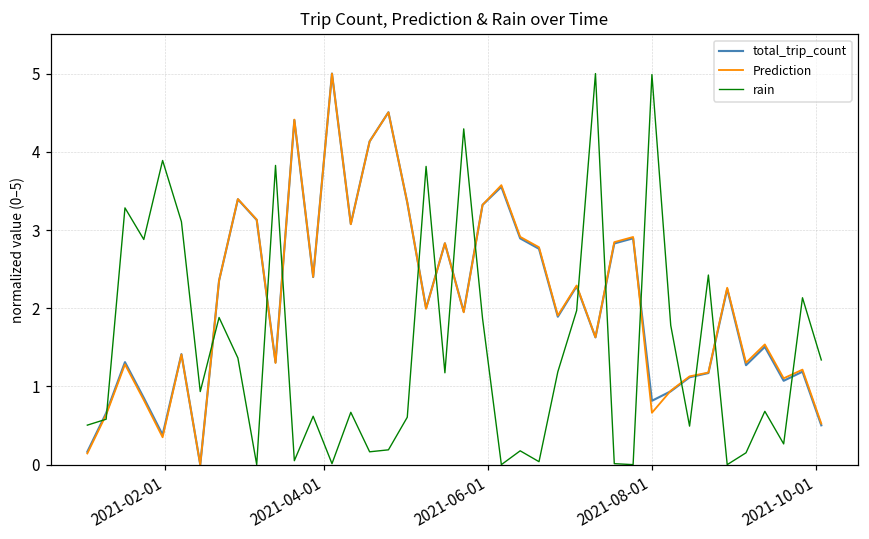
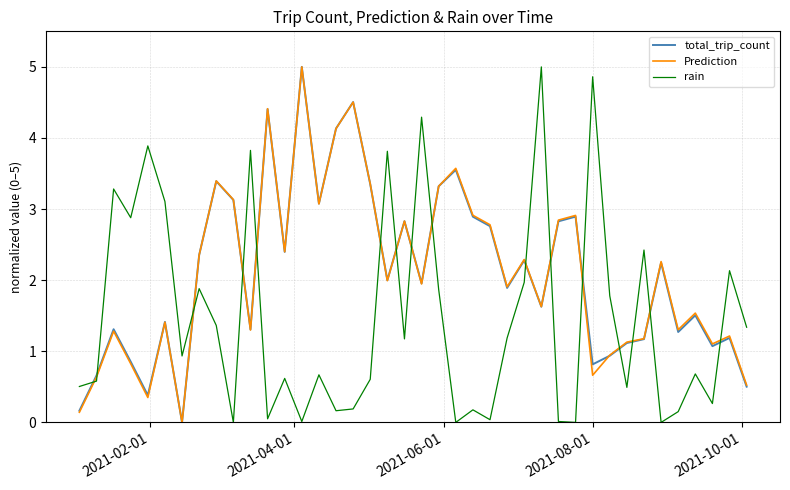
rain, 2021-08-01: 5.0 -> 4.9
